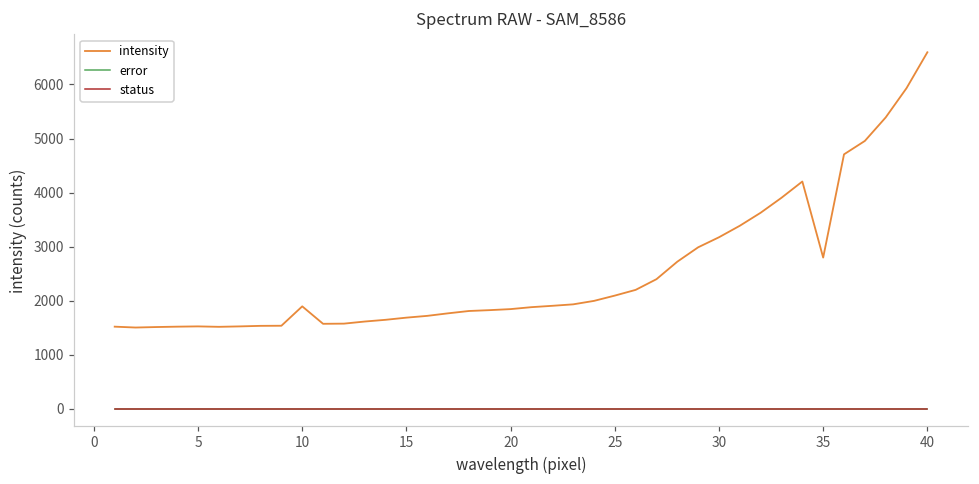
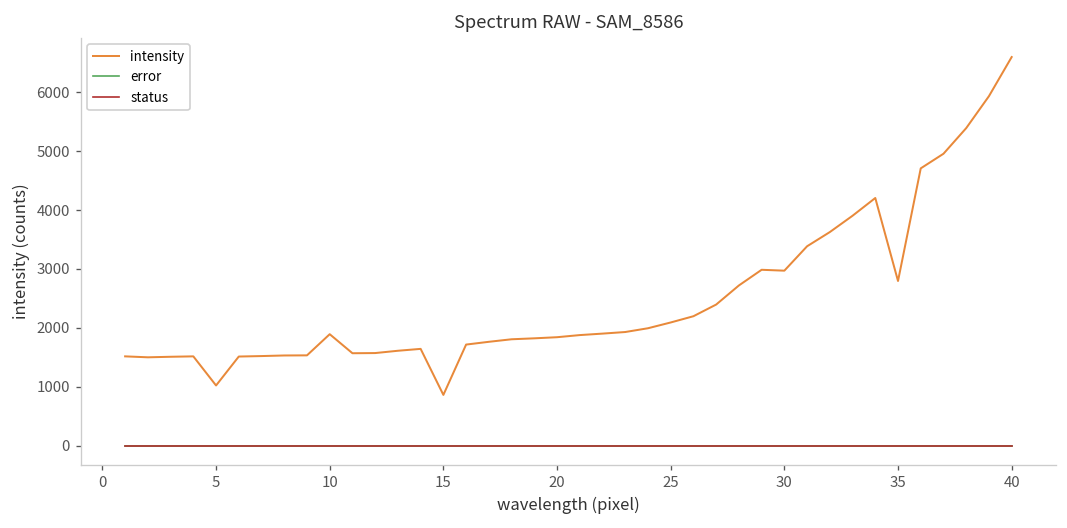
intensity, 5: 1500 -> 1000
intensity, 15: 1700 -> 900
intensity, 30: 3200 -> 3000
